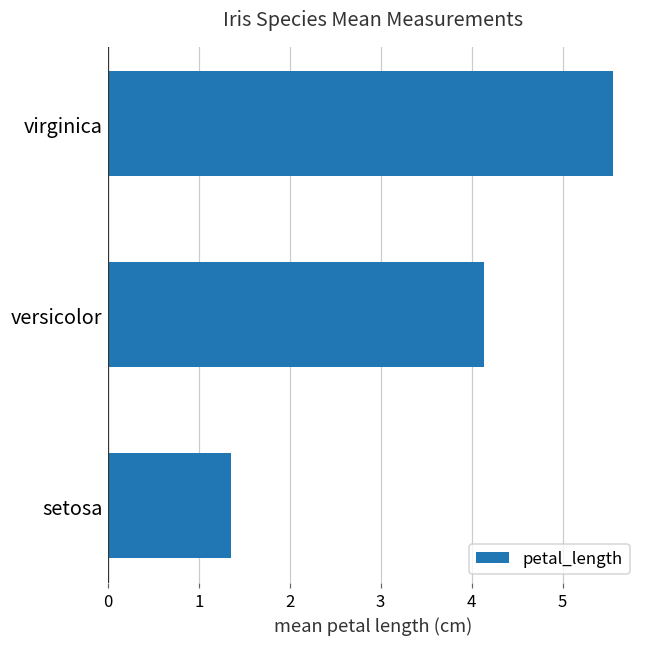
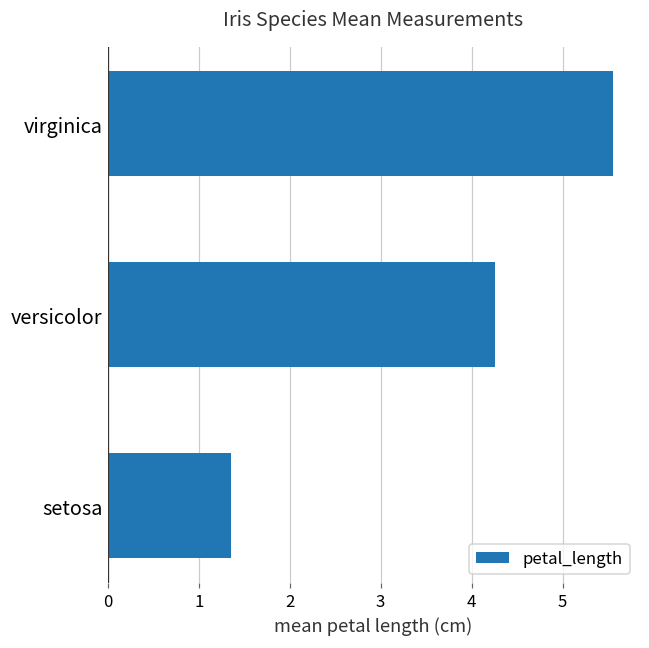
versicolor: 4.1 -> 4.3
